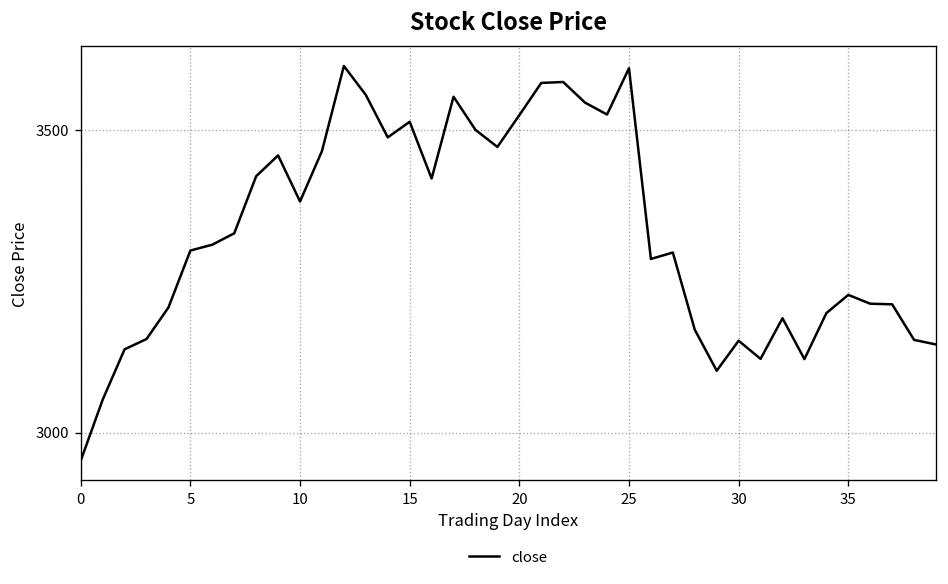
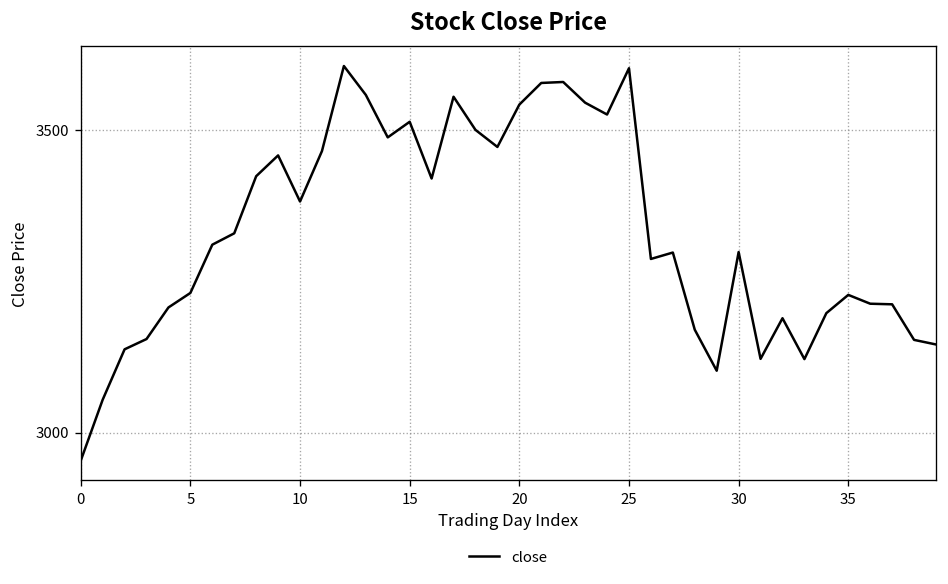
5: 3300 -> 3230
20: 3520 -> 3540
30: 3150 -> 3300
